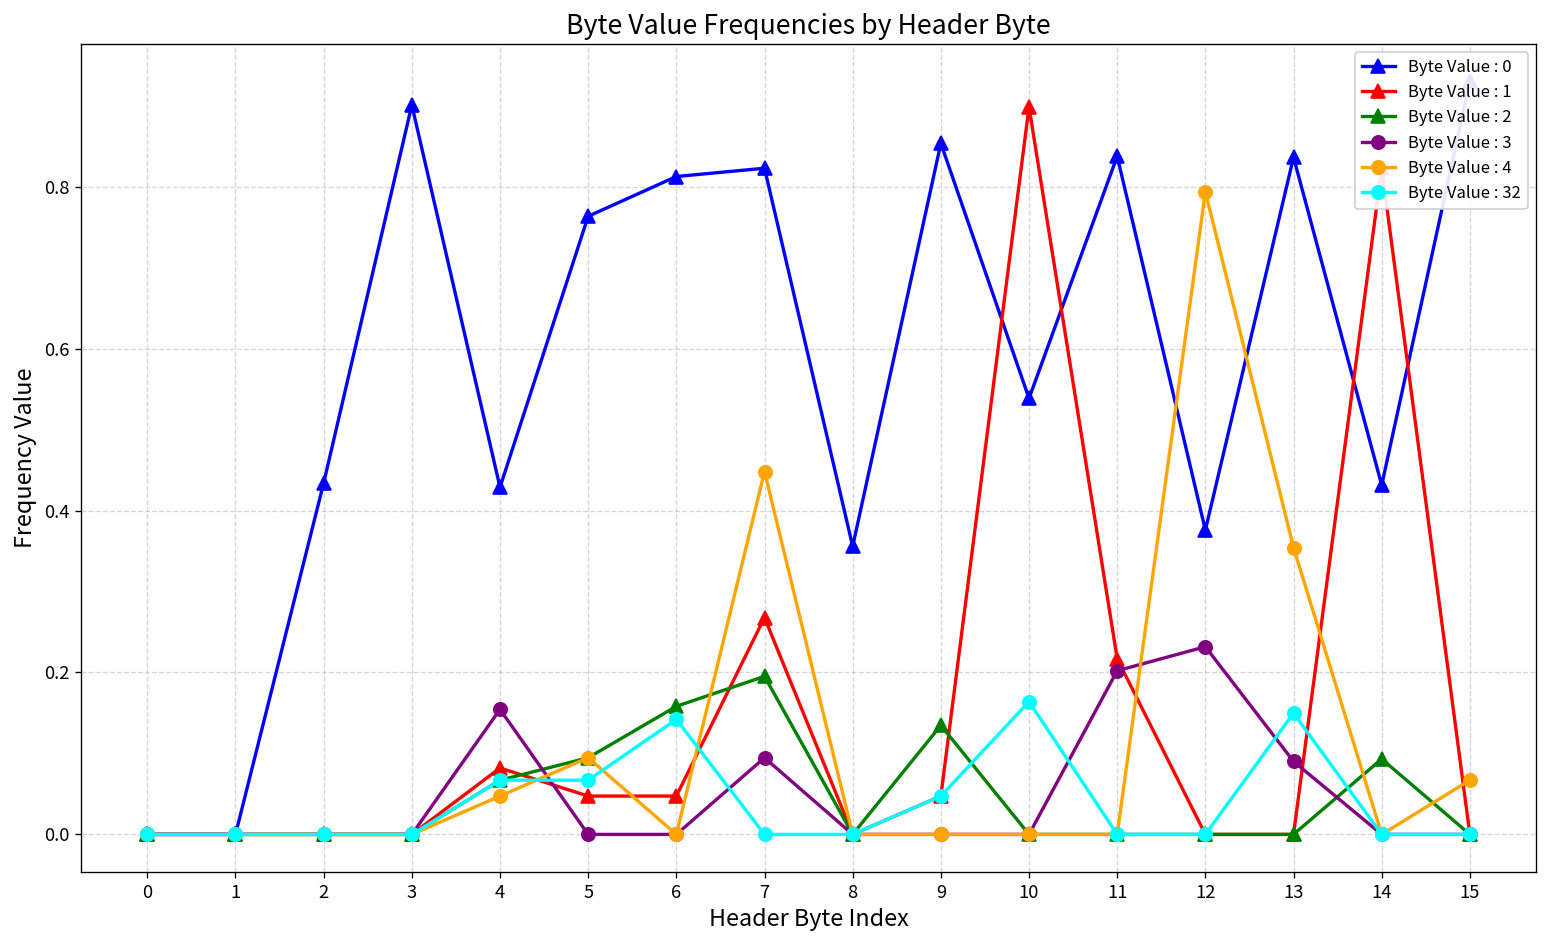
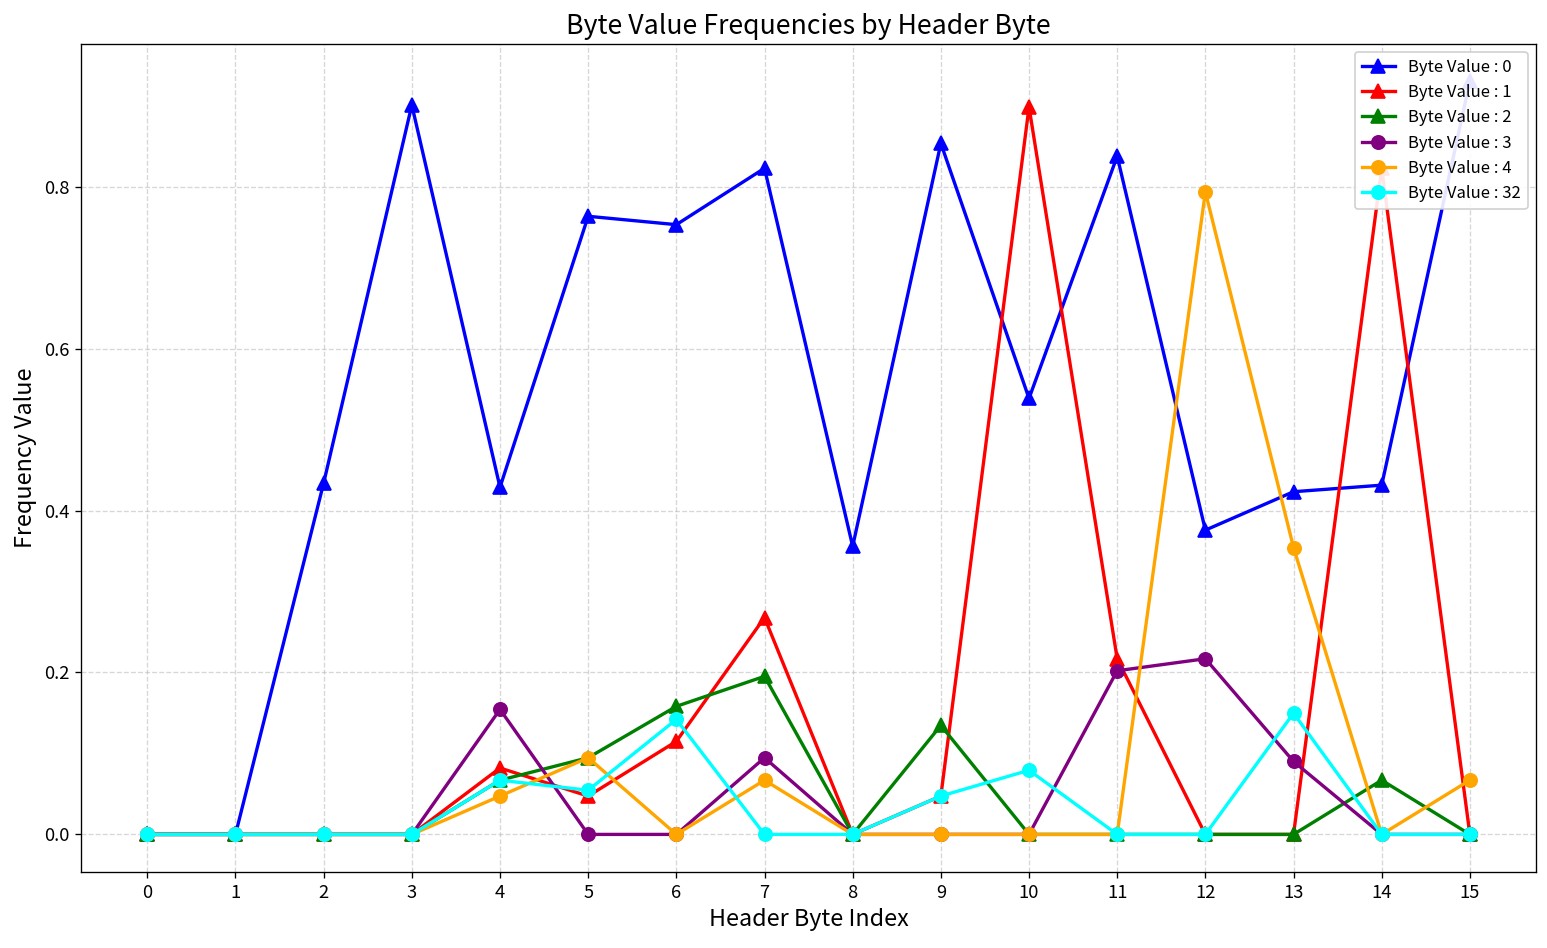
Byte Value : 32, 5: 0.07 -> 0.05
Byte Value : 0, 6: 0.81 -> 0.75
Byte Value : 1, 6: 0.05 -> 0.11
Byte Value : 4, 7: 0.45 -> 0.07
Byte Value : 32, 10: 0.16 -> 0.08
Byte Value : 3, 12: 0.23 -> 0.22
Byte Value : 0, 13: 0.84 -> 0.42
Byte Value : 2, 14: 0.09 -> 0.07
